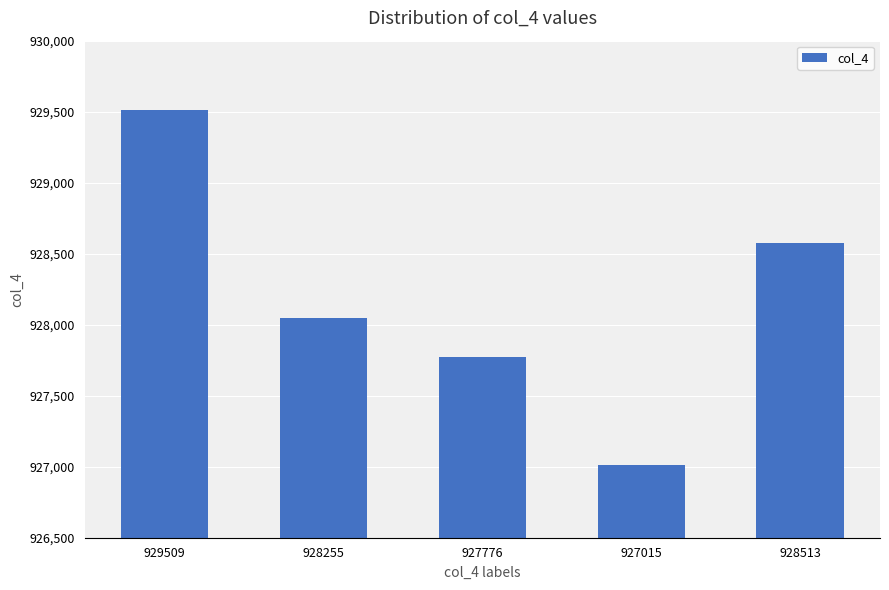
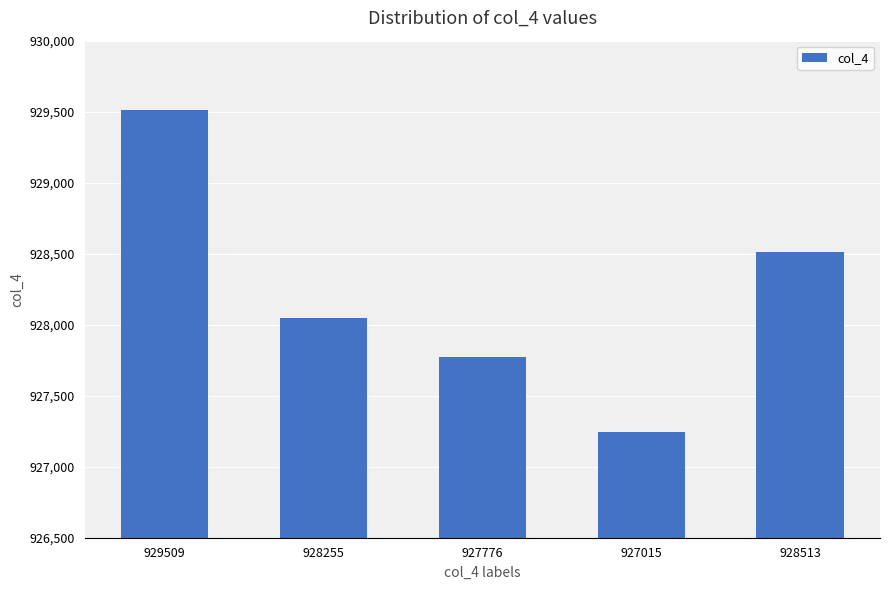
927015: 927,020 -> 927,250
928513: 928,570 -> 928,510
